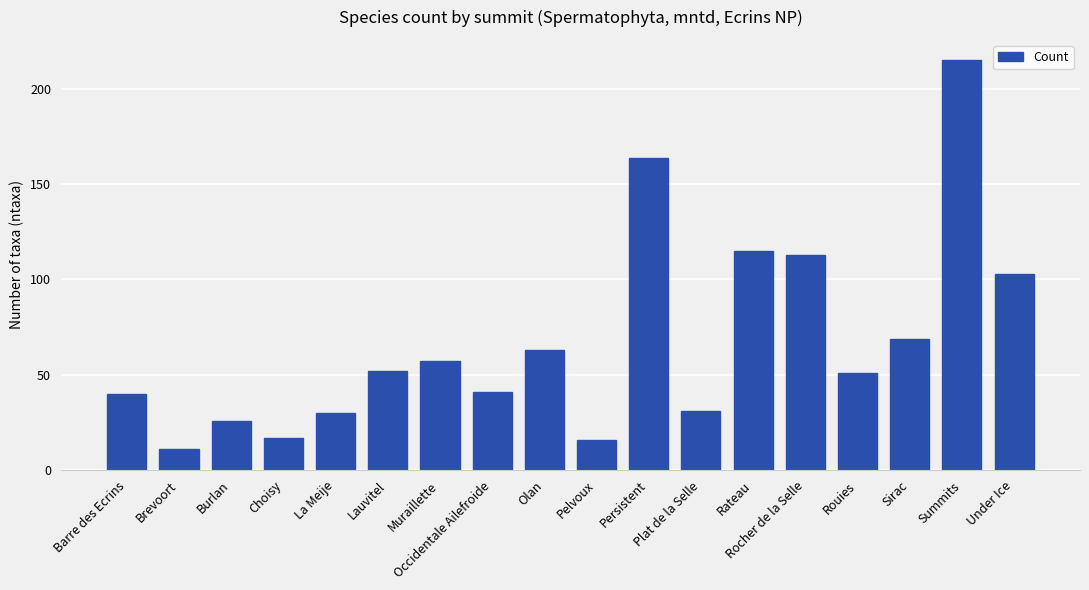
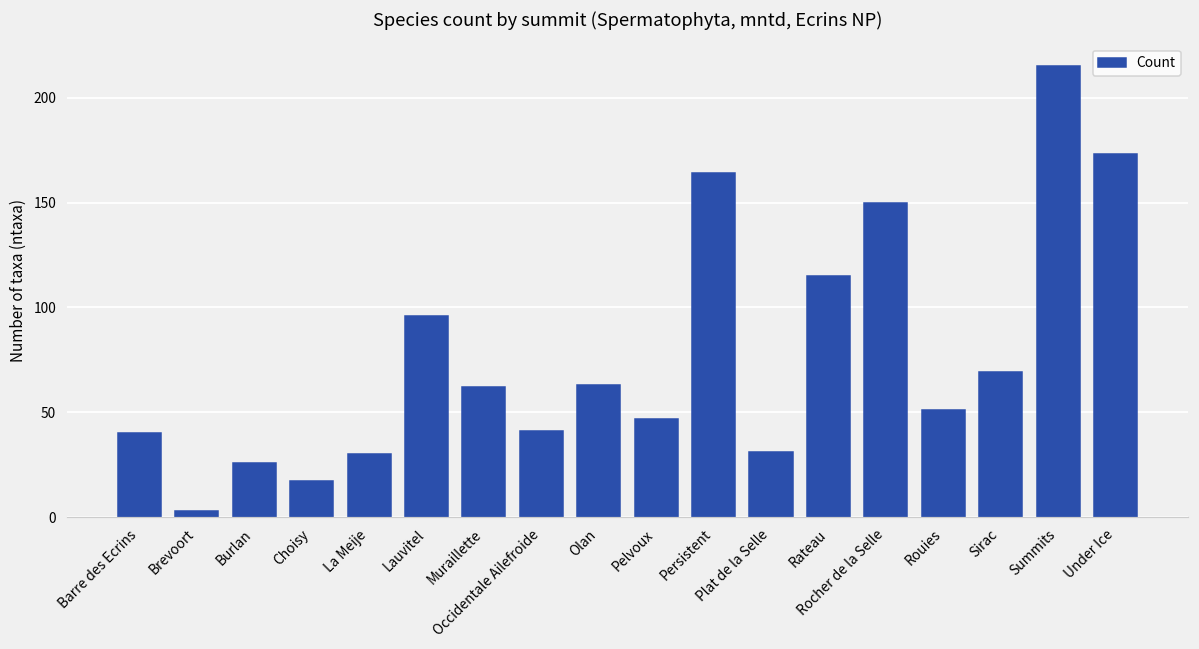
Brevoort: 11 -> 3
Lauvitel: 52 -> 96
Muraillette: 57 -> 62
Pelvoux: 16 -> 47
Rocher de la Selle: 113 -> 150
Under Ice: 103 -> 173
